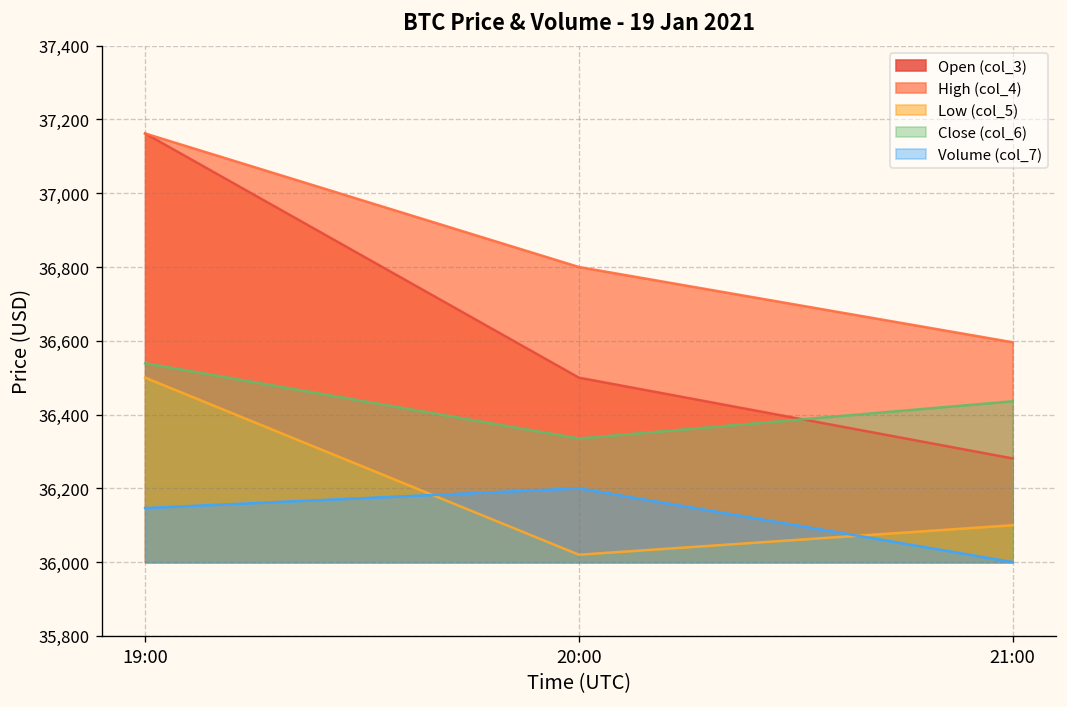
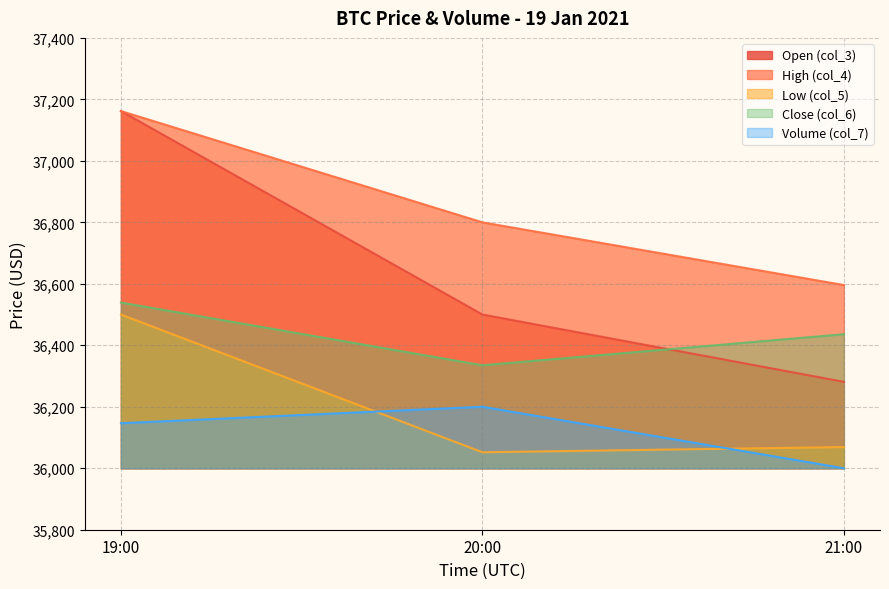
Low (col_5), 20:00: 36,020 -> 36,050
Low (col_5), 21:00: 36,100 -> 36,070
